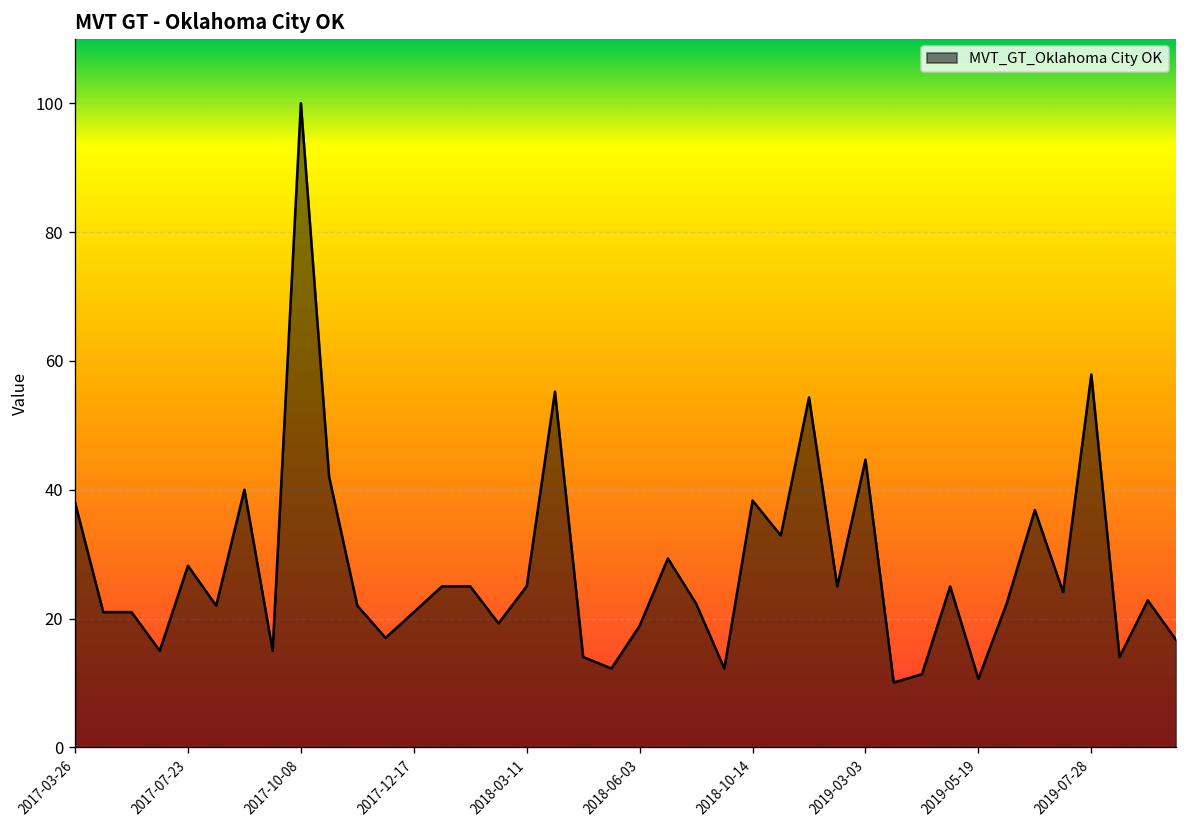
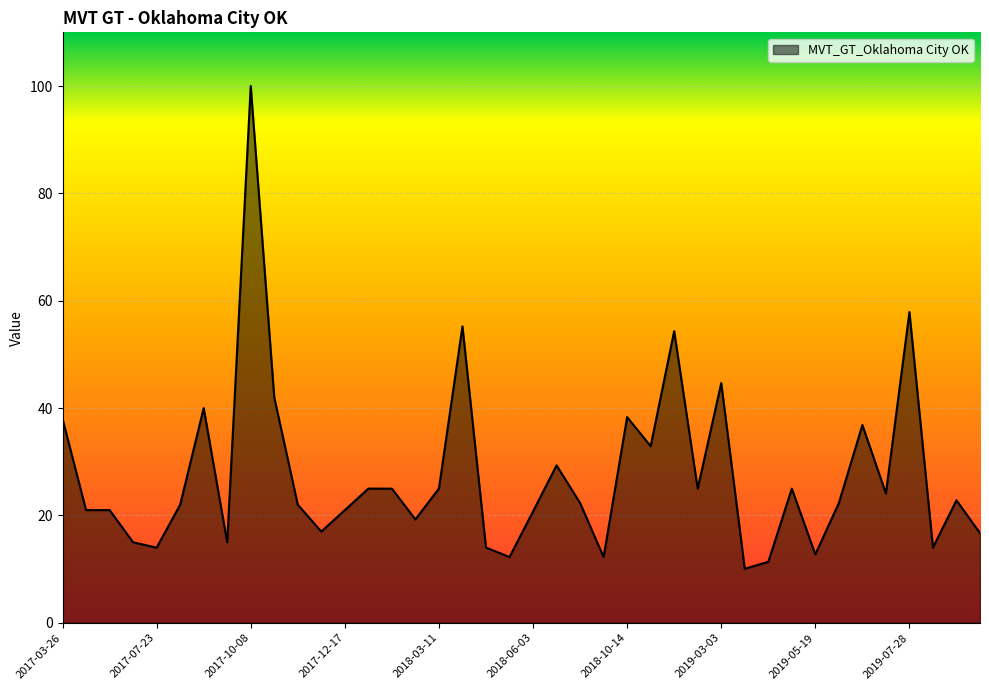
2017-07-23: 28 -> 14
2018-06-03: 19 -> 21
2019-05-19: 11 -> 13
